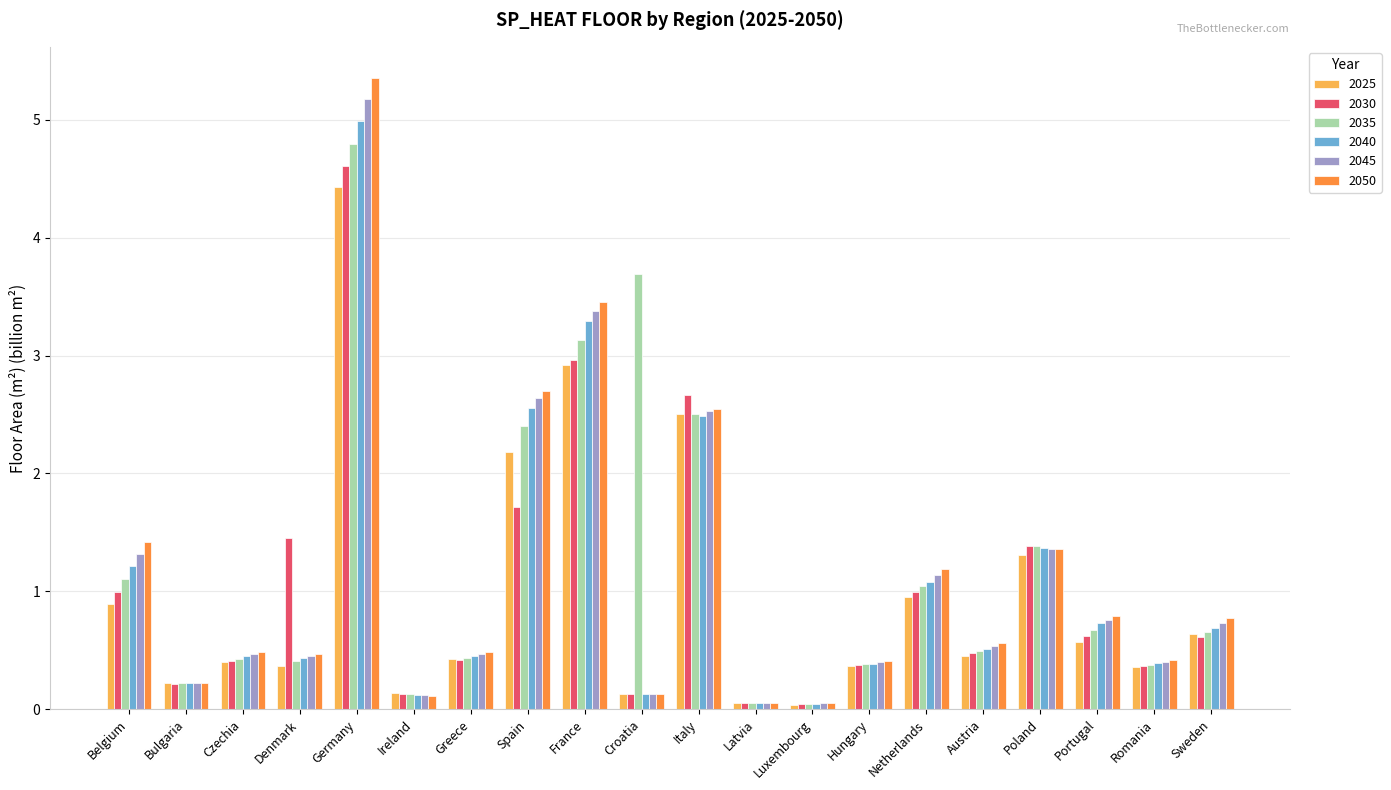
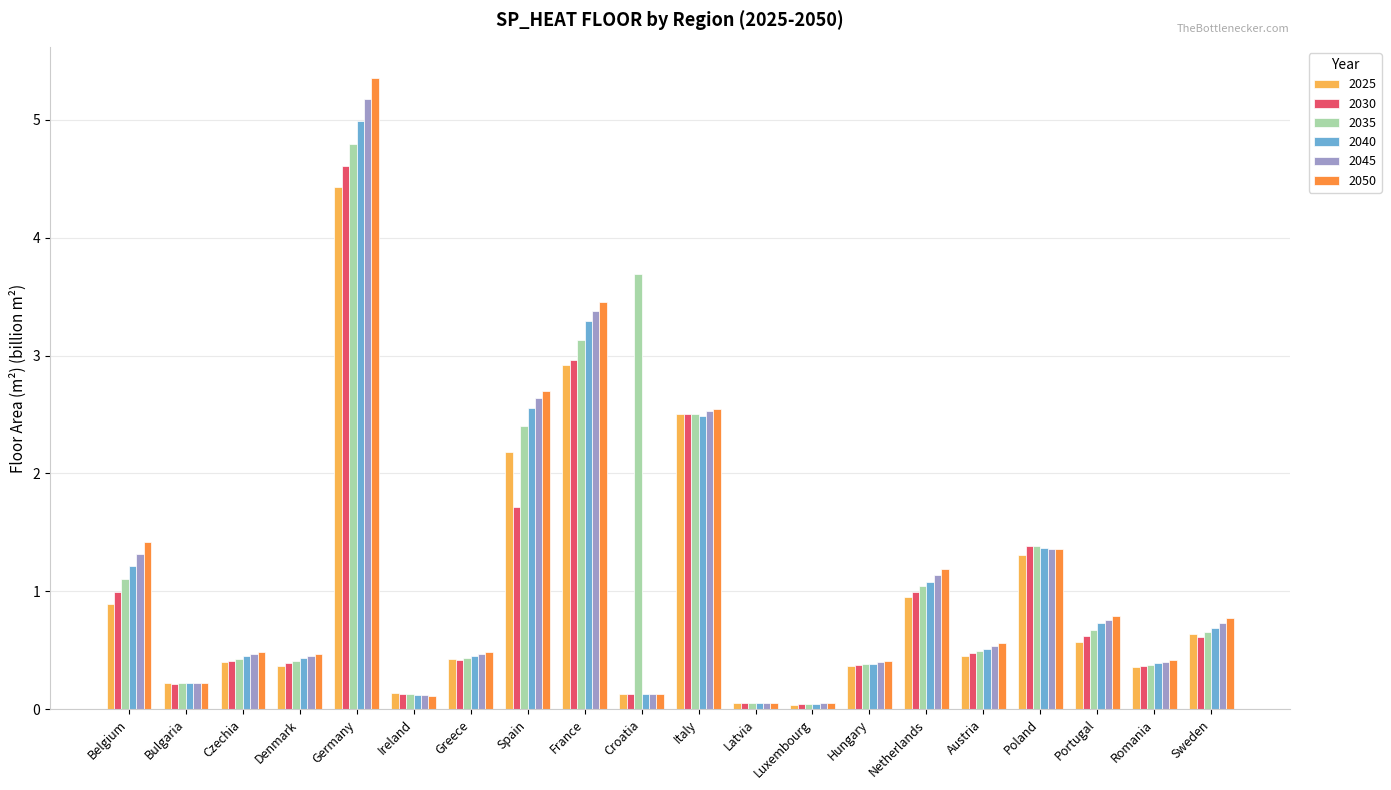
2030, Denmark: 1.45 -> 0.39
2030, Italy: 2.67 -> 2.50
